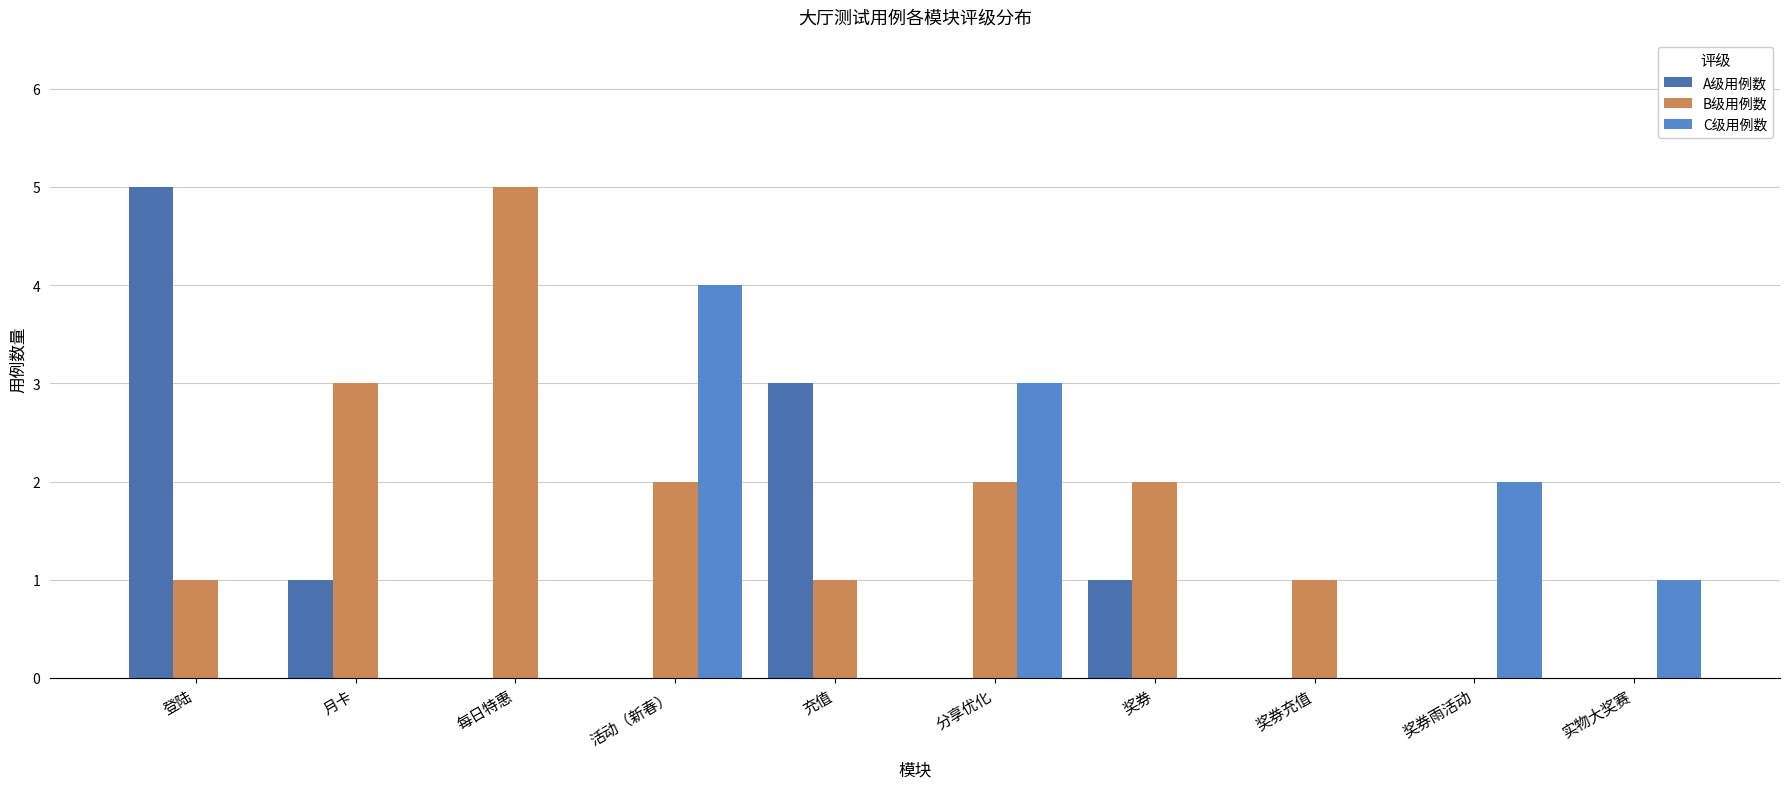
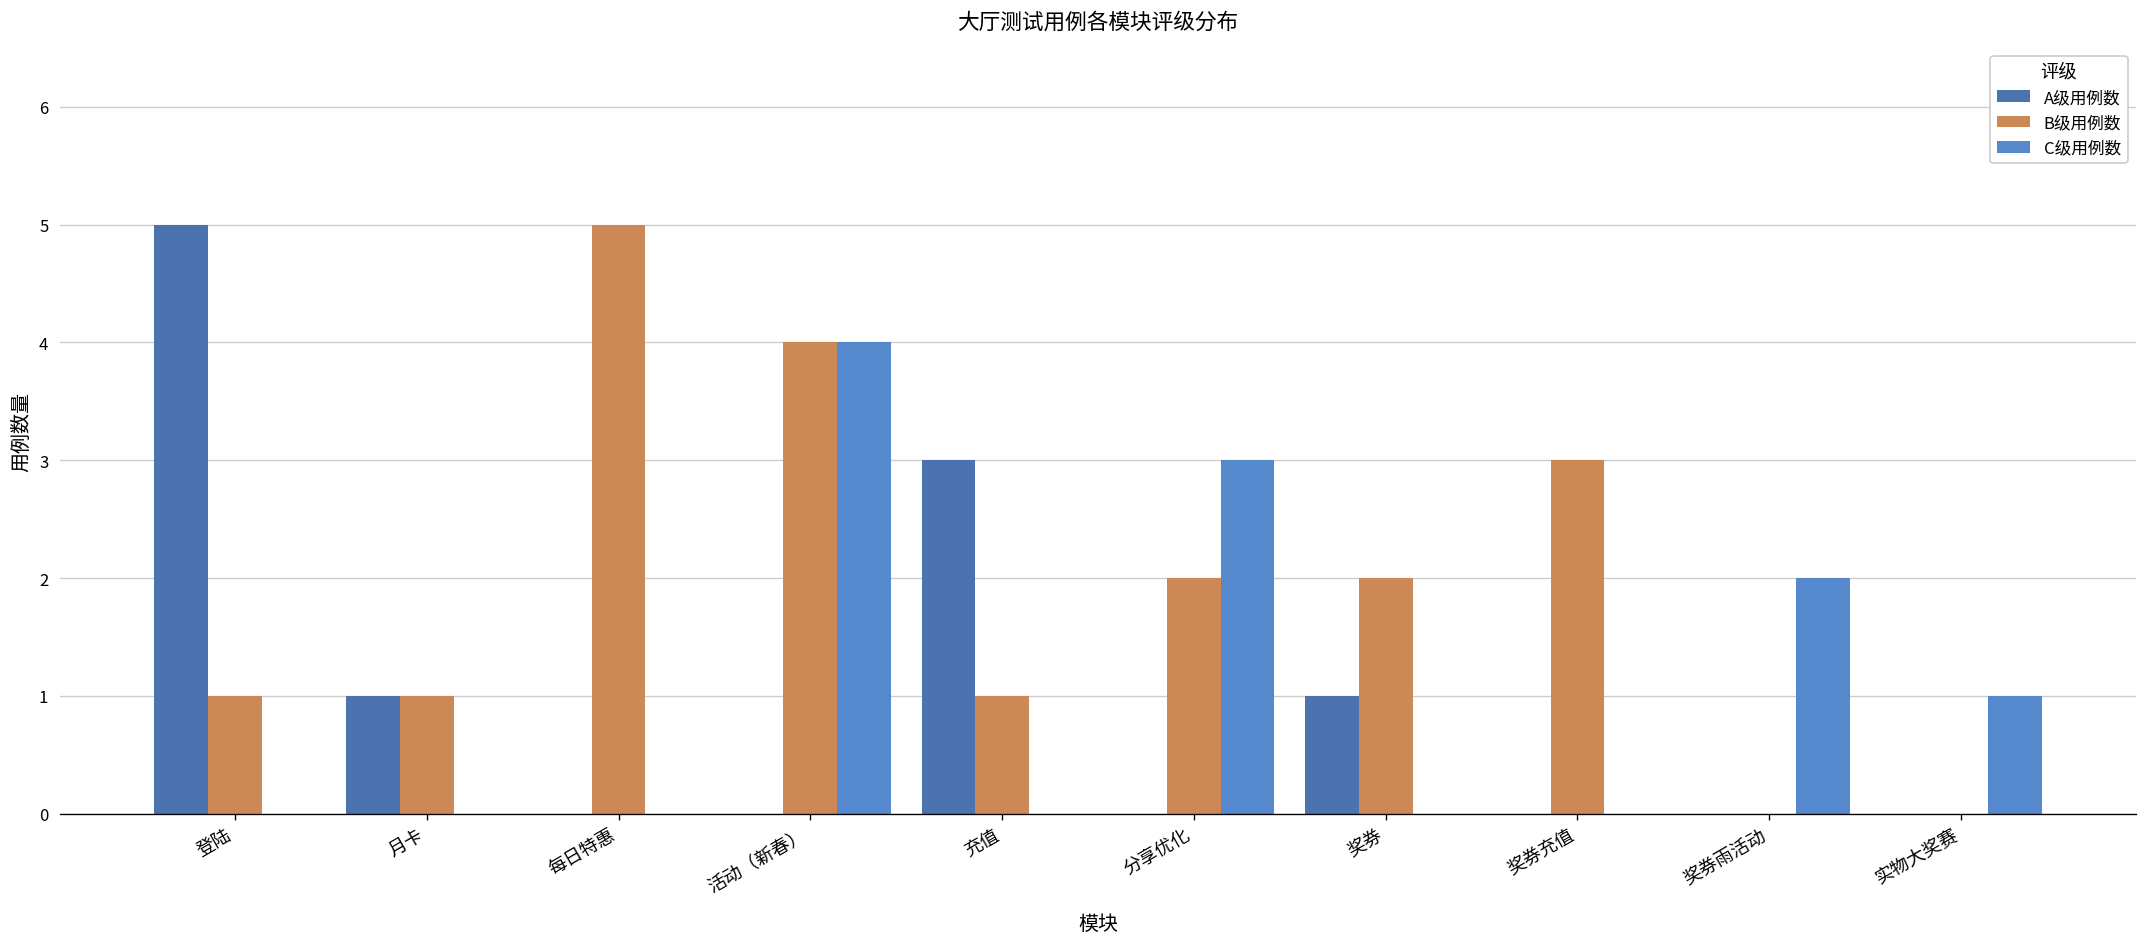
B级用例数, 月卡: 3 -> 1
B级用例数, 活动（新春）: 2 -> 4
B级用例数, 奖券充值: 1 -> 3
